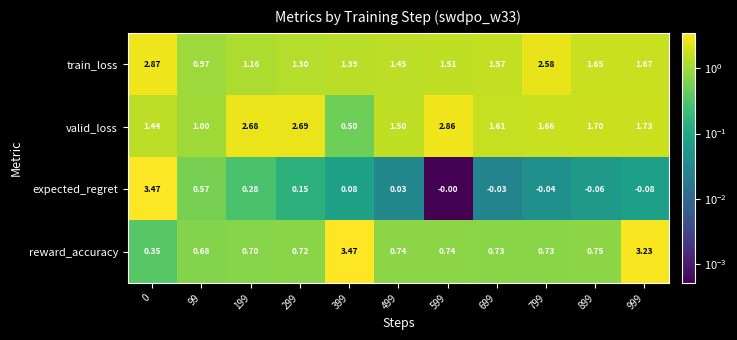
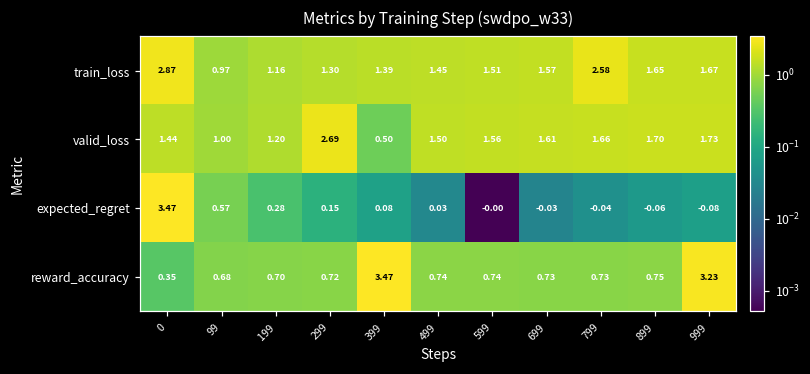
valid_loss, 199: 2.68 -> 1.20
valid_loss, 599: 2.86 -> 1.56
